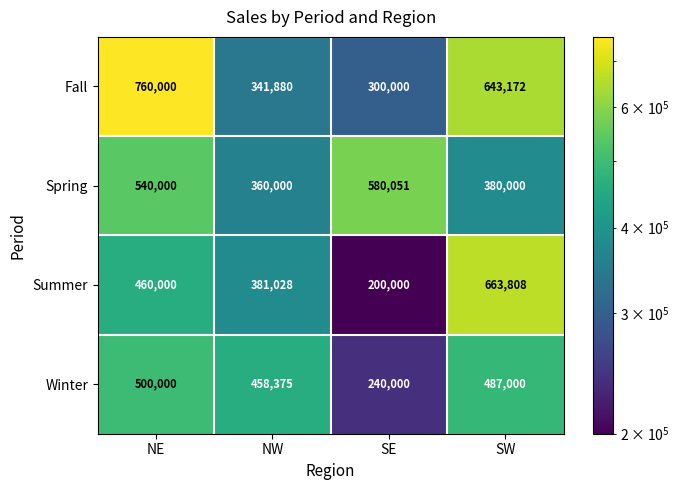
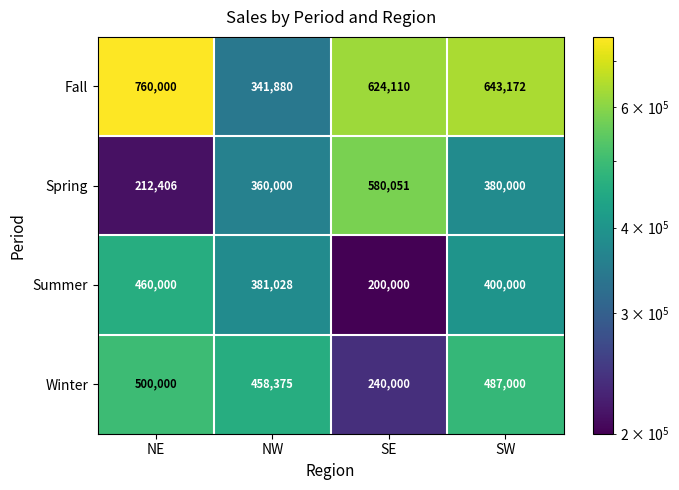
Fall, SE: 300,000 -> 624,110
Spring, NE: 540,000 -> 212,406
Summer, SW: 663,808 -> 400,000
